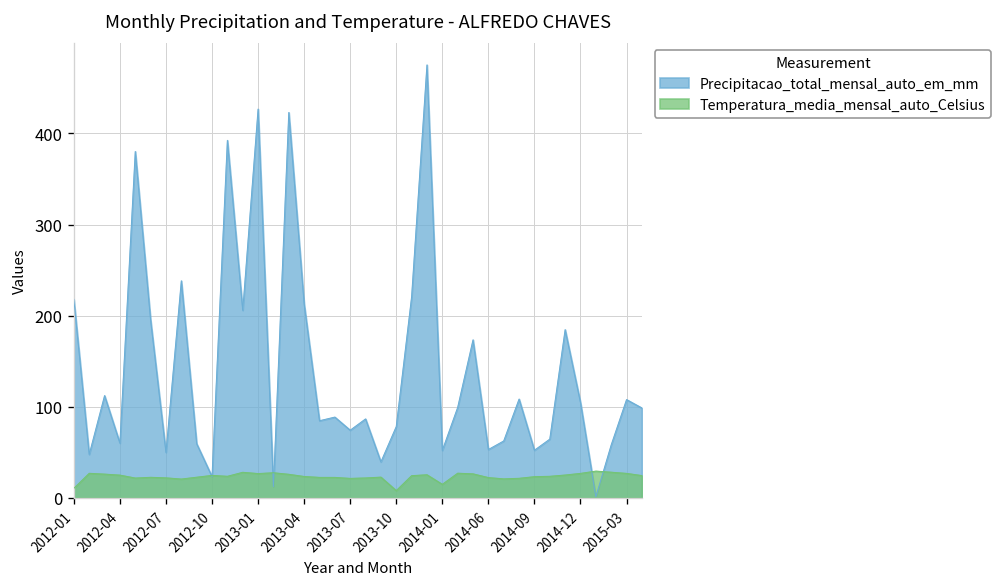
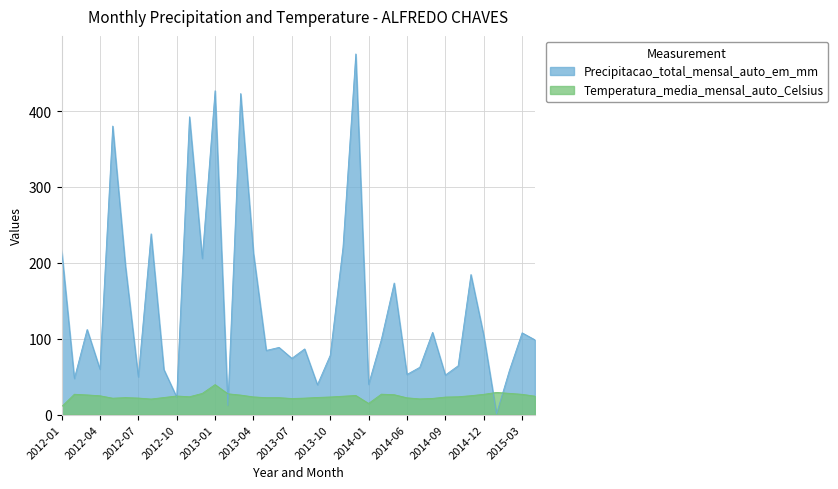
Temperatura_media_mensal_auto_Celsius, 2013-01: 30 -> 40
Temperatura_media_mensal_auto_Celsius, 2013-10: 10 -> 20
Precipitacao_total_mensal_auto_em_mm, 2014-01: 50 -> 40
